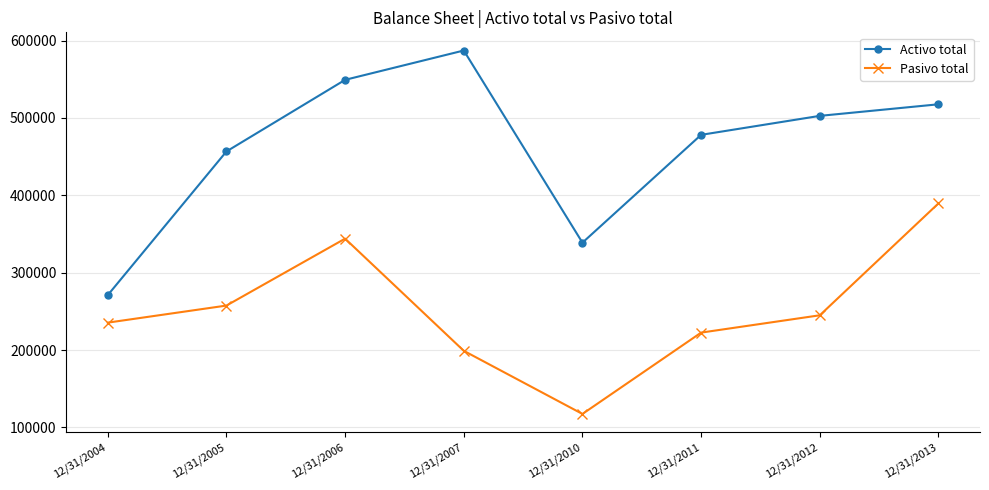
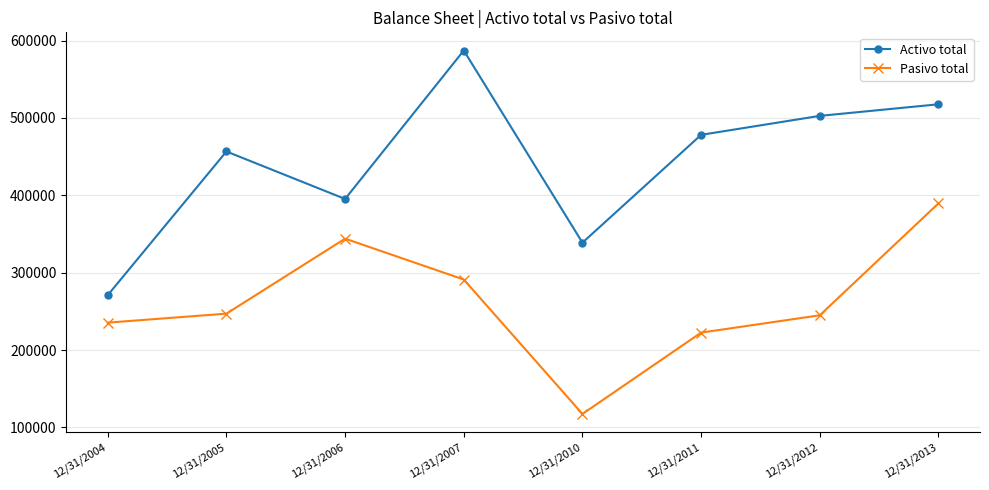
Pasivo total, 12/31/2005: 260000 -> 250000
Activo total, 12/31/2006: 550000 -> 400000
Pasivo total, 12/31/2007: 200000 -> 290000
